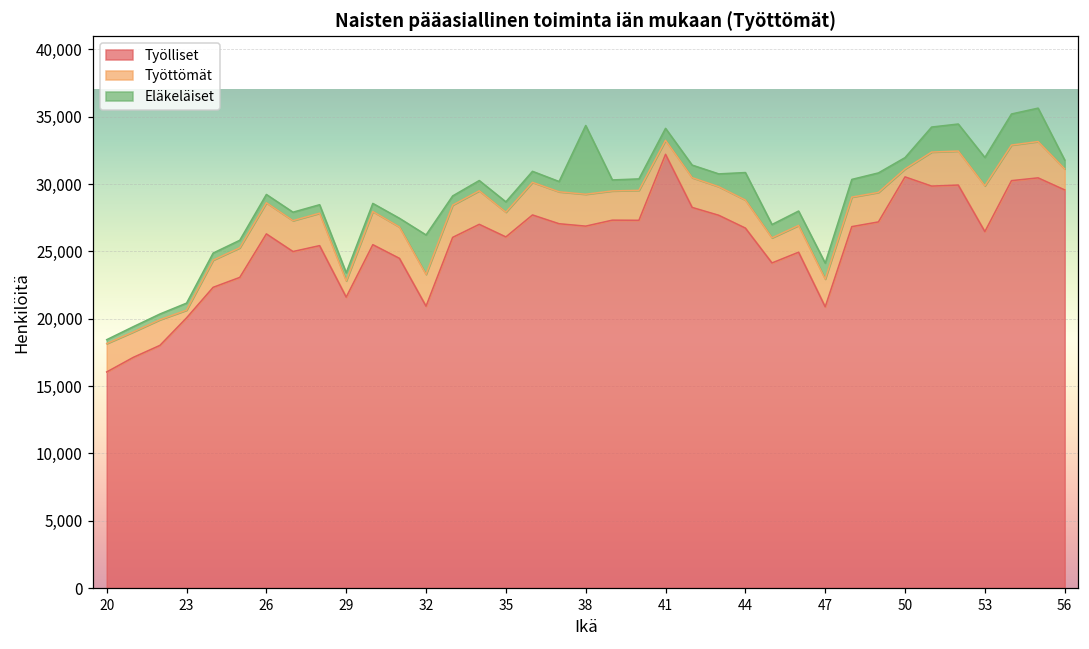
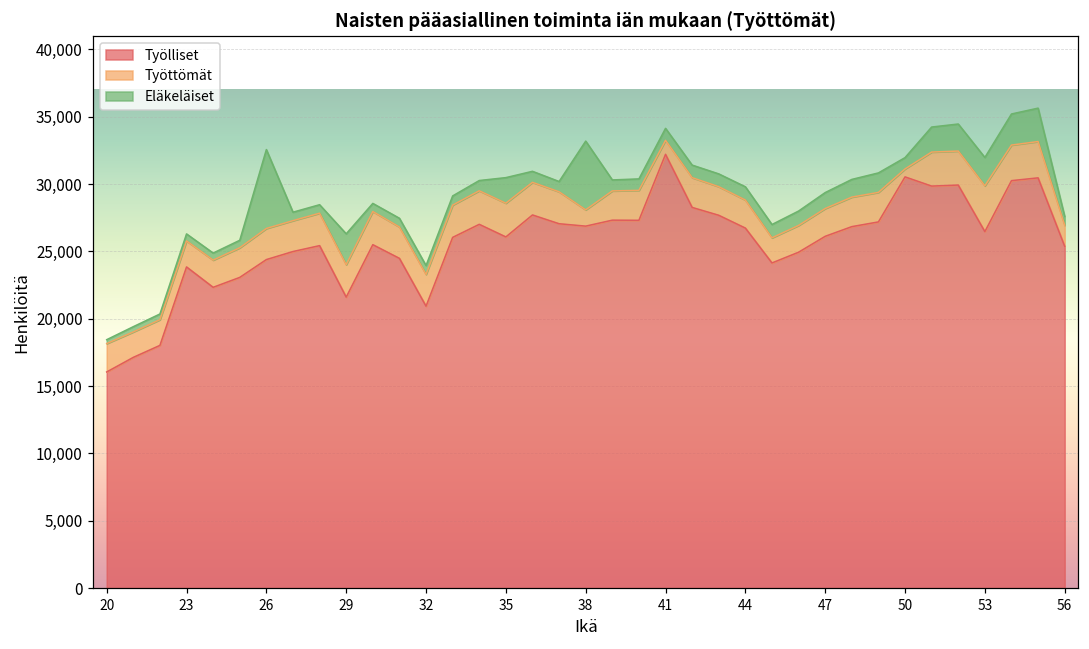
Työlliset, 23: 20,100 -> 23,800
Työttömät, 23: 600 -> 1,900
Työlliset, 26: 26,300 -> 24,400
Eläkeläiset, 26: 600 -> 5,900
Työttömät, 29: 1,200 -> 2,400
Eläkeläiset, 29: 600 -> 2,300
Eläkeläiset, 32: 2,900 -> 700
Työttömät, 35: 1,800 -> 2,500
Eläkeläiset, 35: 800 -> 1,900
Työttömät, 38: 2,400 -> 1,200
Eläkeläiset, 44: 2,000 -> 1,000
Työlliset, 47: 20,900 -> 26,100
Työlliset, 56: 29,600 -> 25,400
